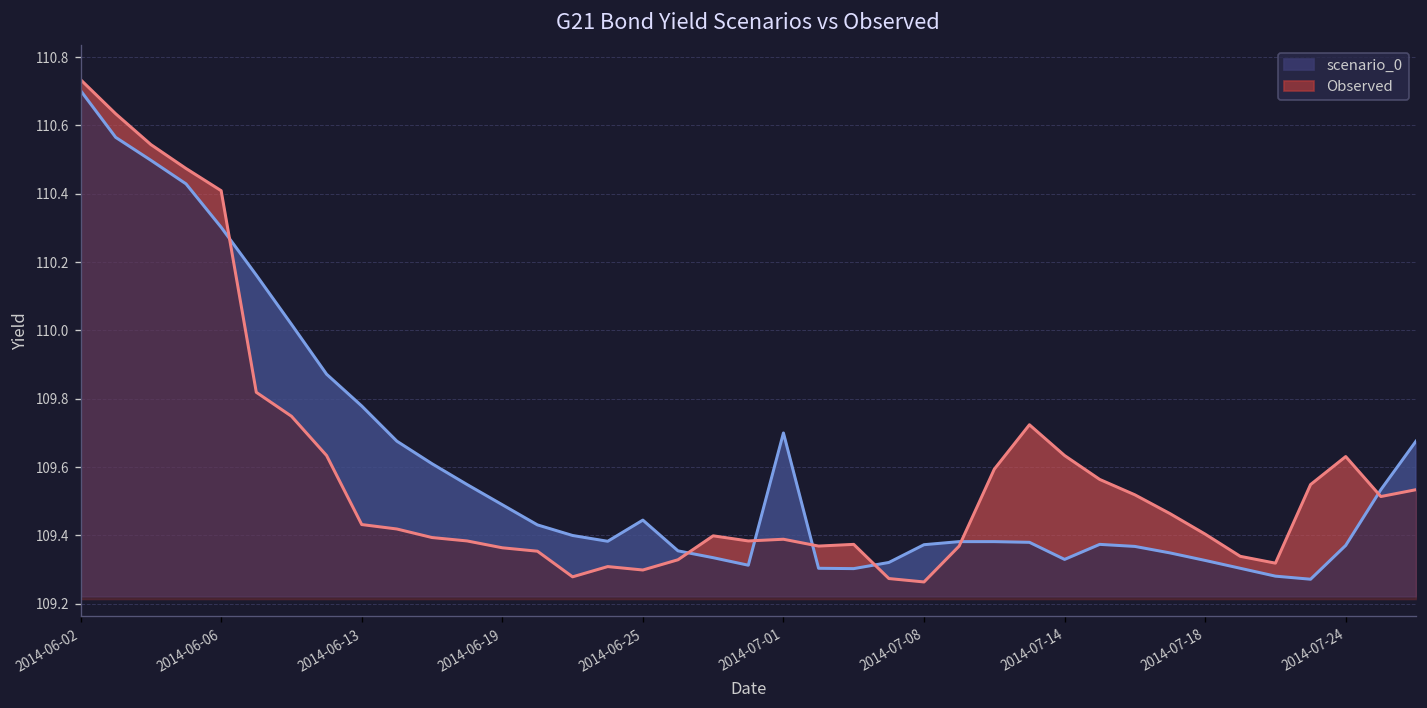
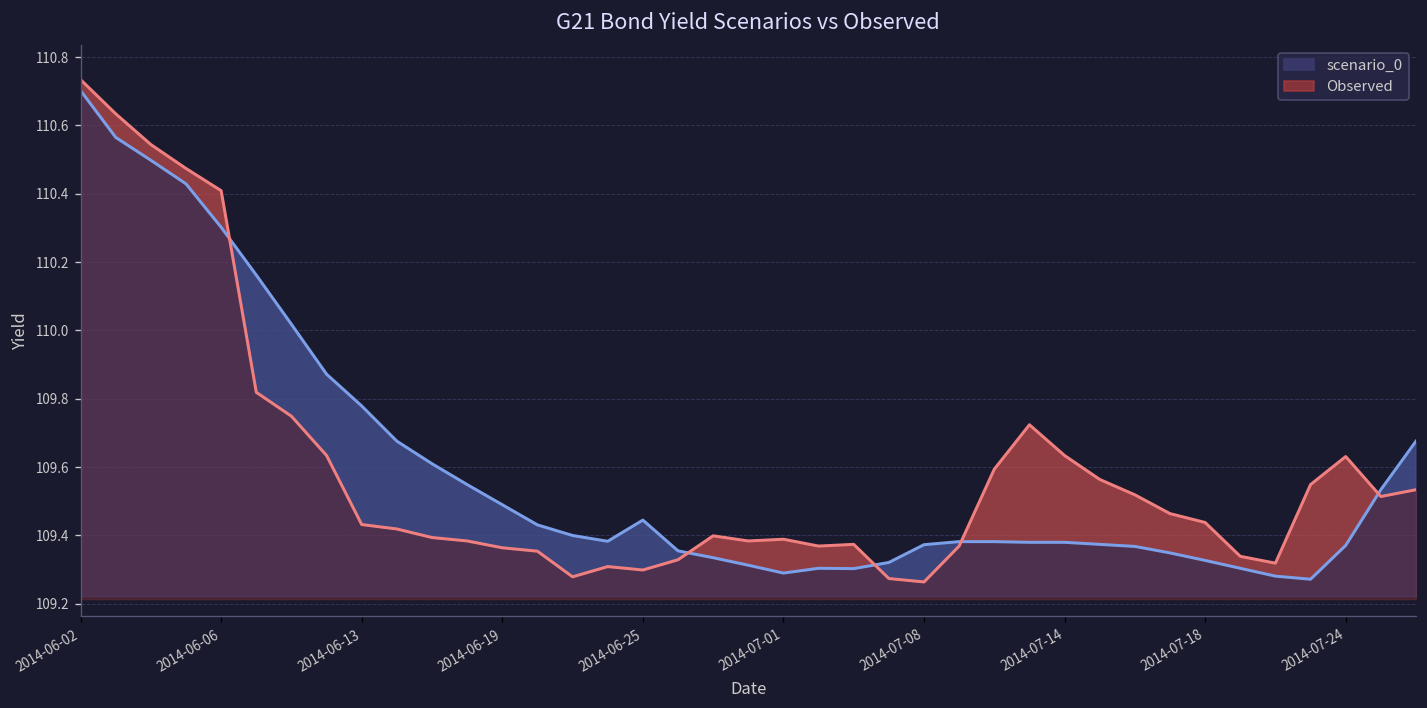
scenario_0, 2014-07-01: 109.70 -> 109.29
scenario_0, 2014-07-14: 109.33 -> 109.38
Observed, 2014-07-18: 109.40 -> 109.44
